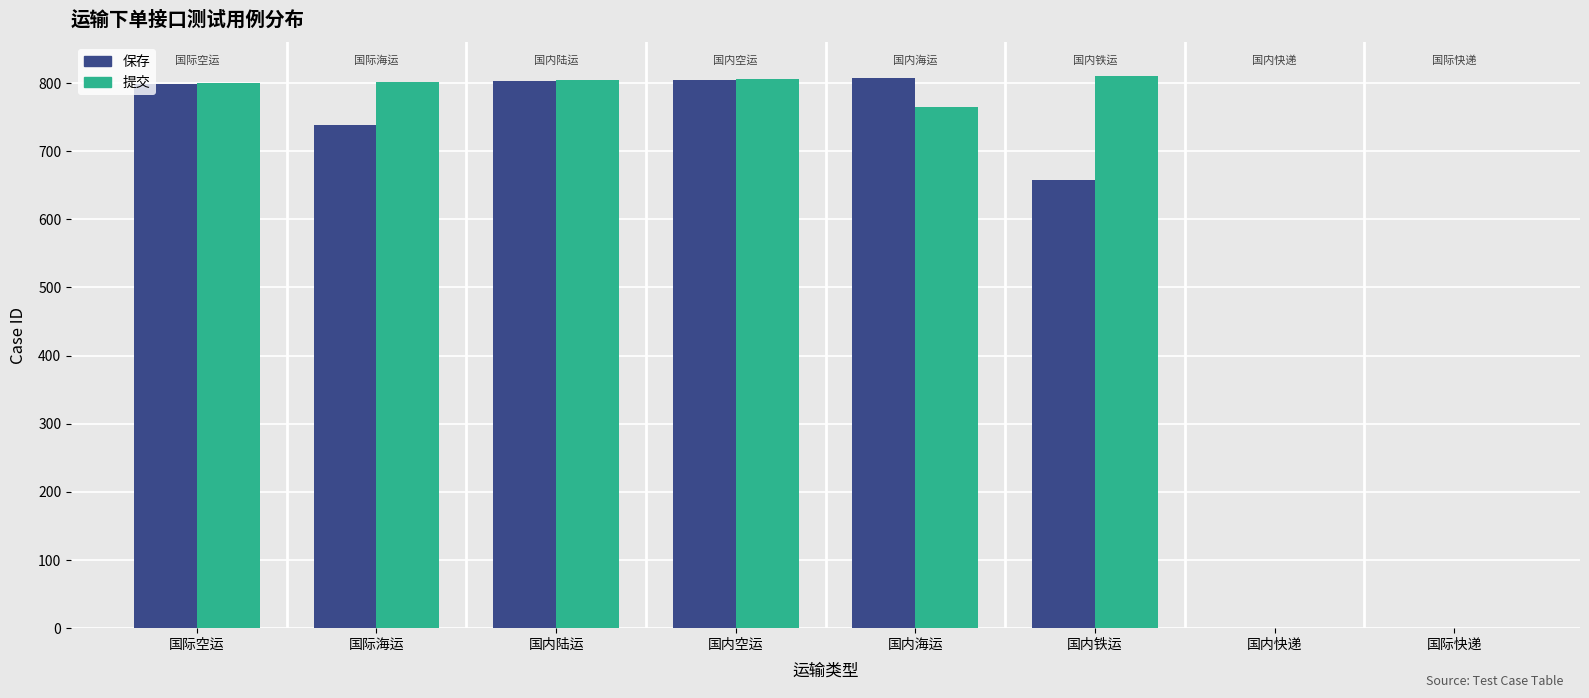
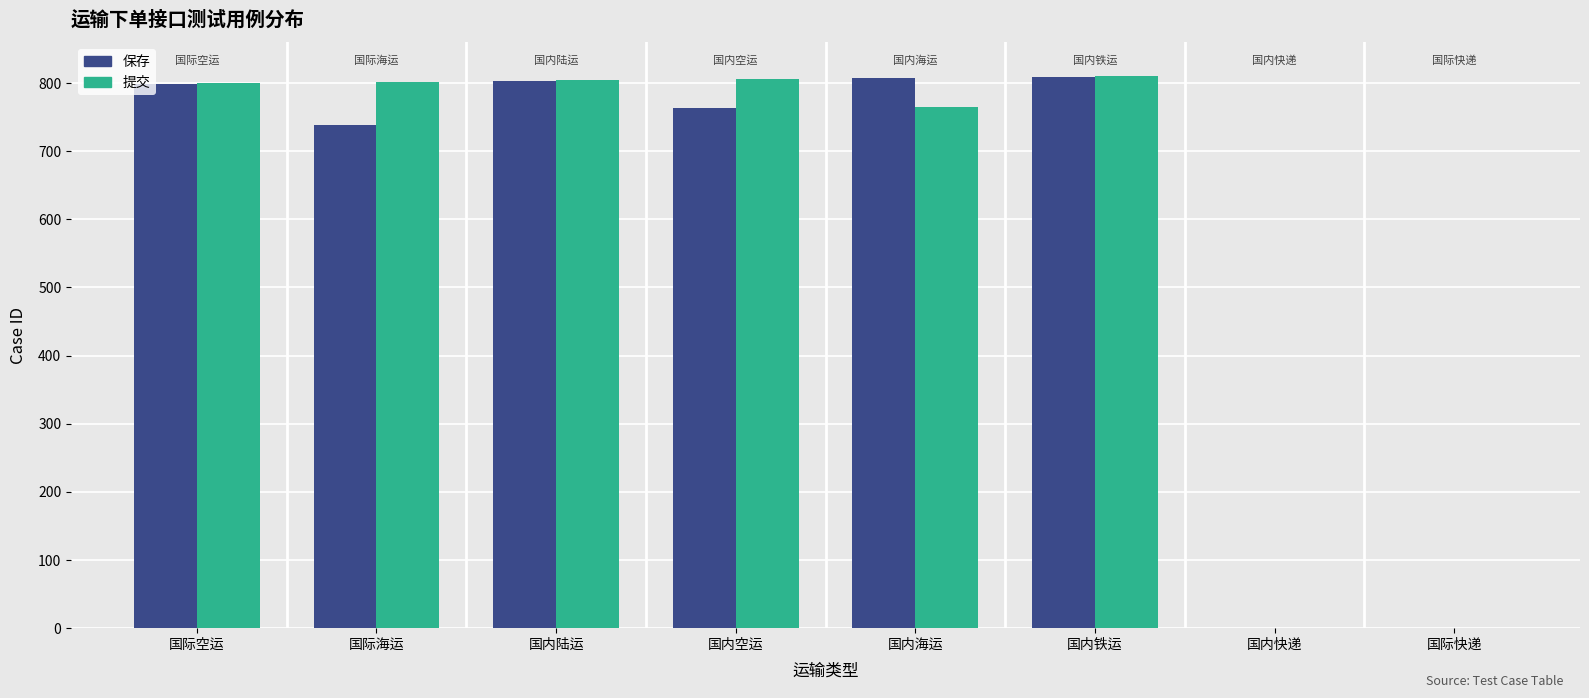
保存, 国内空运: 810 -> 760
保存, 国内铁运: 660 -> 810
